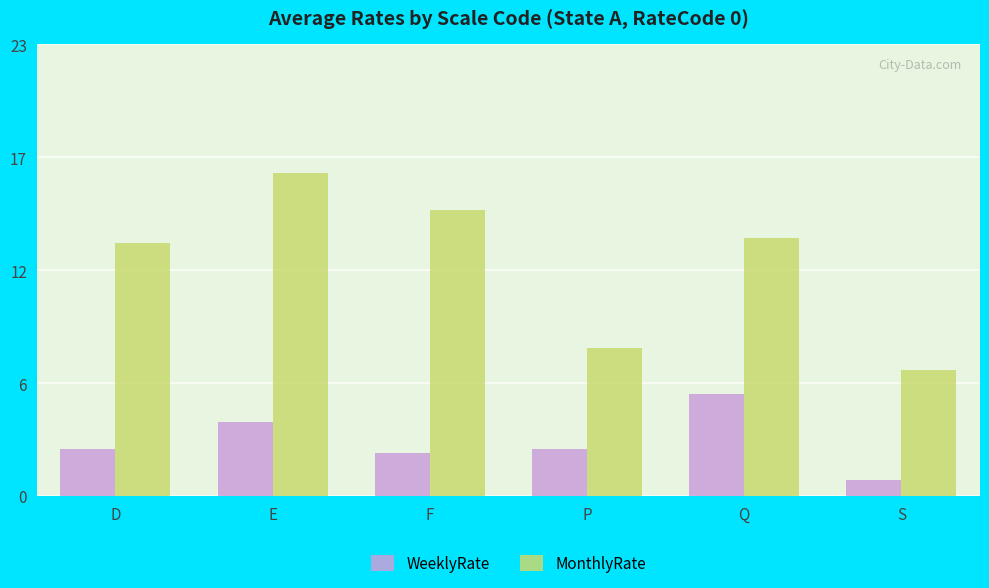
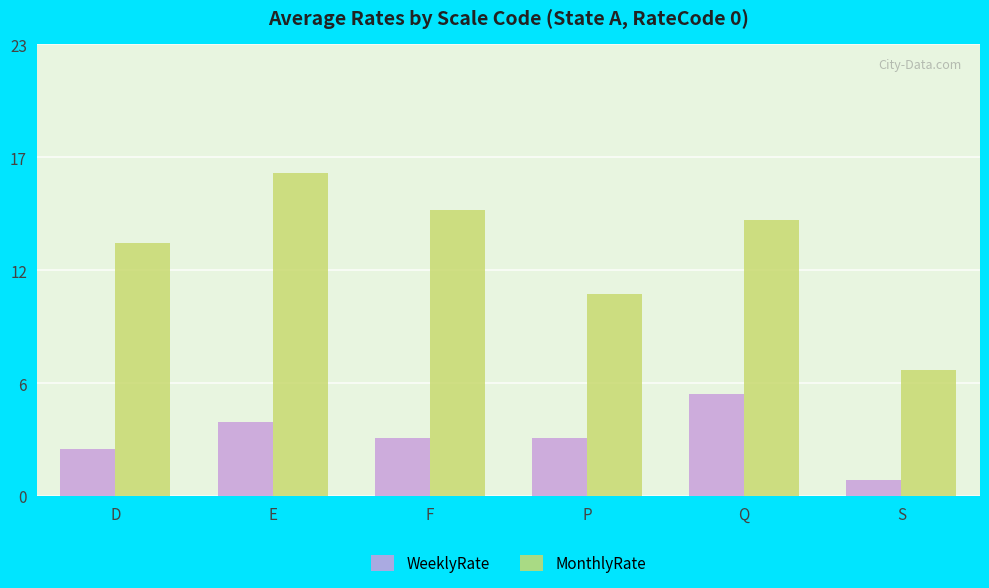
WeeklyRate, F: 2.2 -> 3.0
WeeklyRate, P: 2.4 -> 3.0
MonthlyRate, P: 7.6 -> 10.4
MonthlyRate, Q: 13.3 -> 14.2
